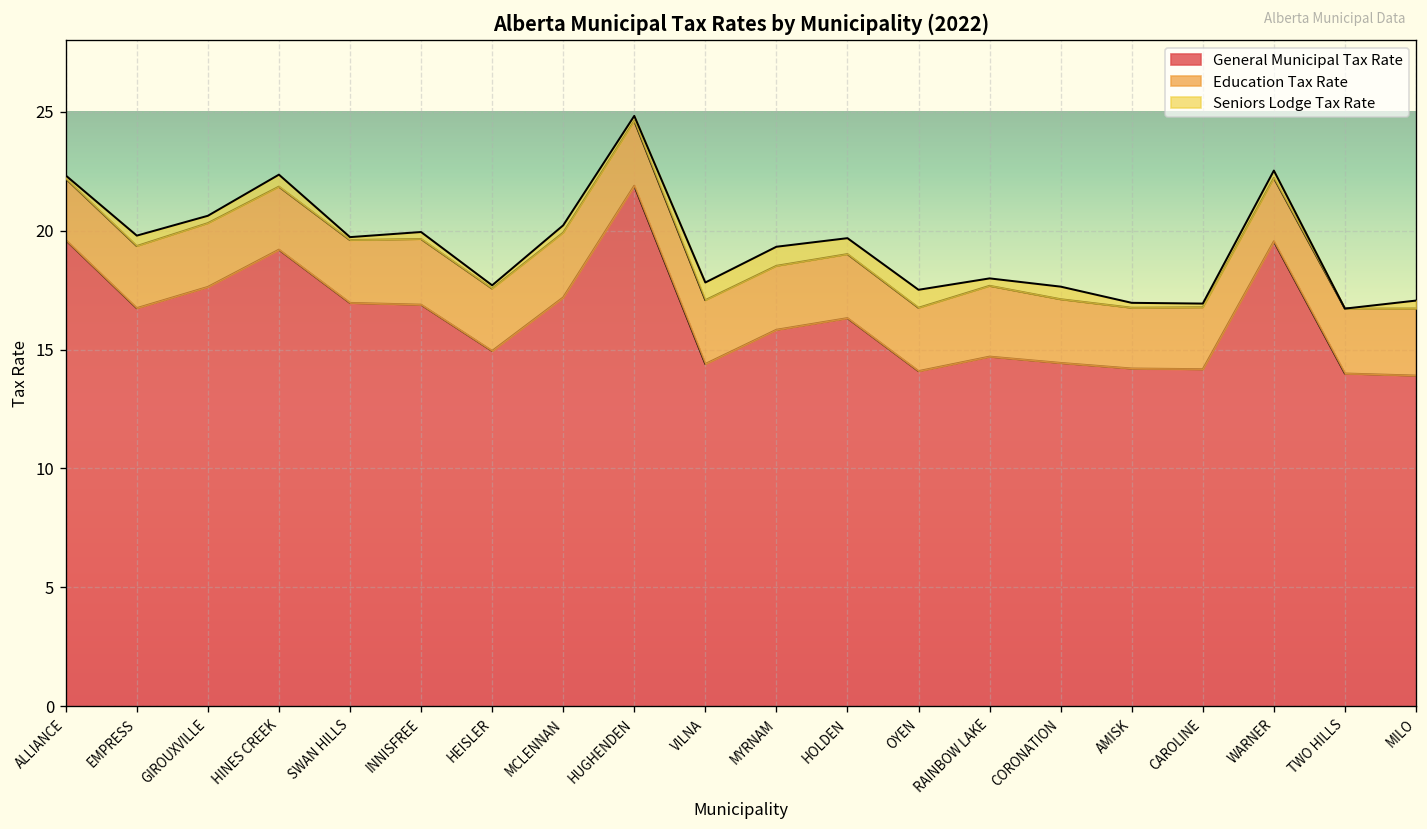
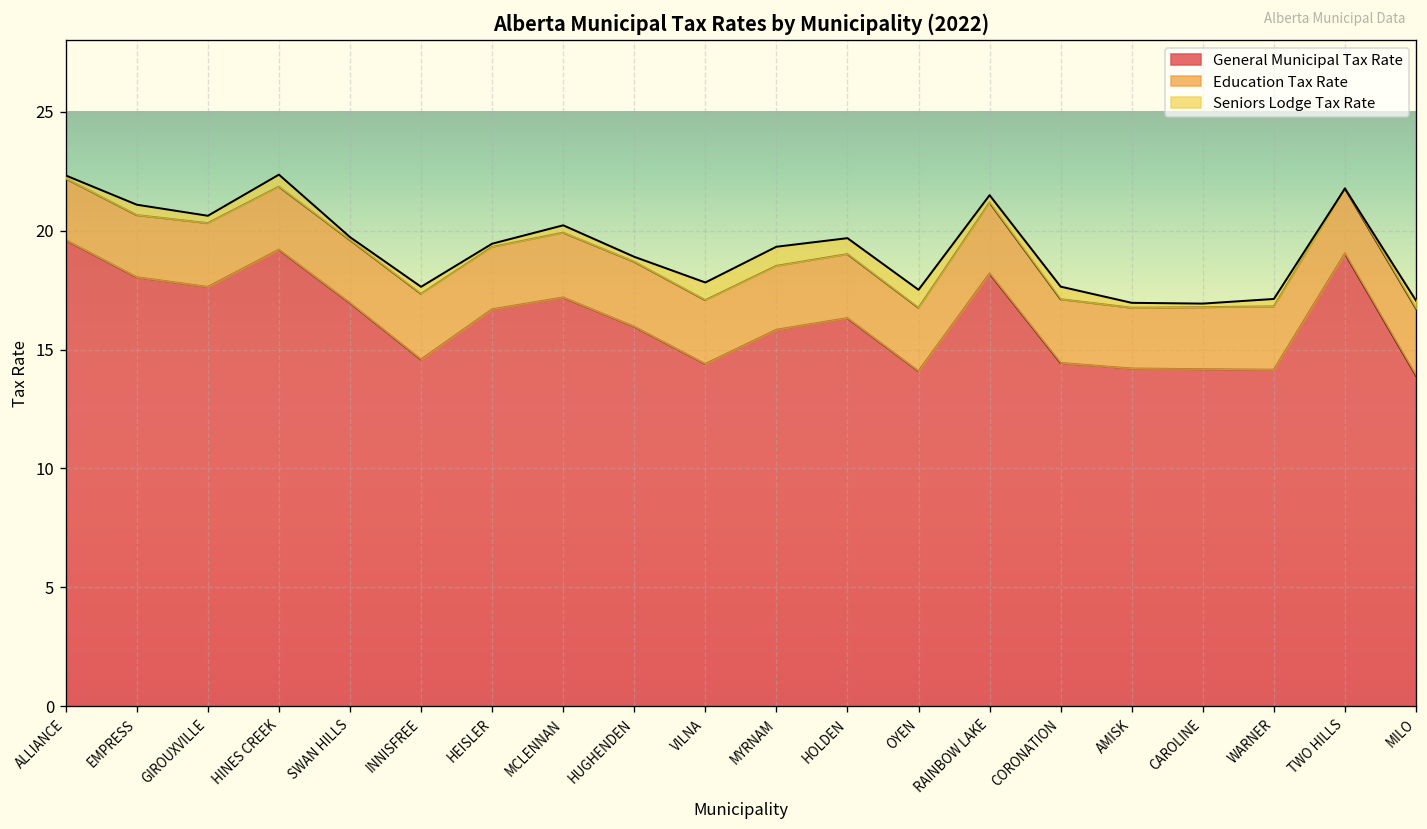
General Municipal Tax Rate, EMPRESS: 16.7 -> 18.0
General Municipal Tax Rate, INNISFREE: 16.9 -> 14.6
General Municipal Tax Rate, HEISLER: 14.9 -> 16.7
General Municipal Tax Rate, HUGHENDEN: 21.9 -> 16.0
General Municipal Tax Rate, RAINBOW LAKE: 14.7 -> 18.2
General Municipal Tax Rate, WARNER: 19.6 -> 14.2
General Municipal Tax Rate, TWO HILLS: 14.0 -> 19.0
